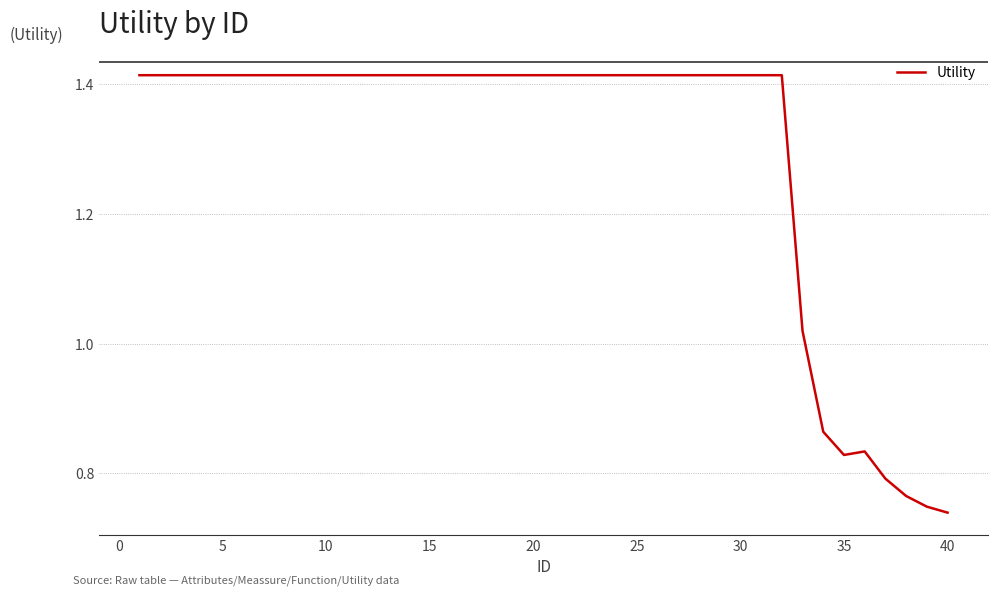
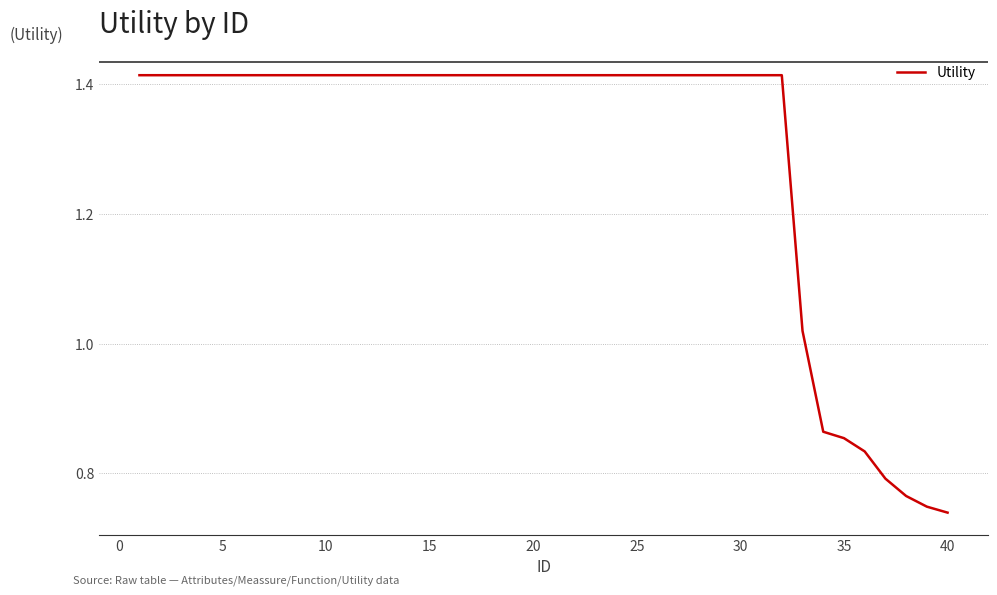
35: 0.83 -> 0.85
